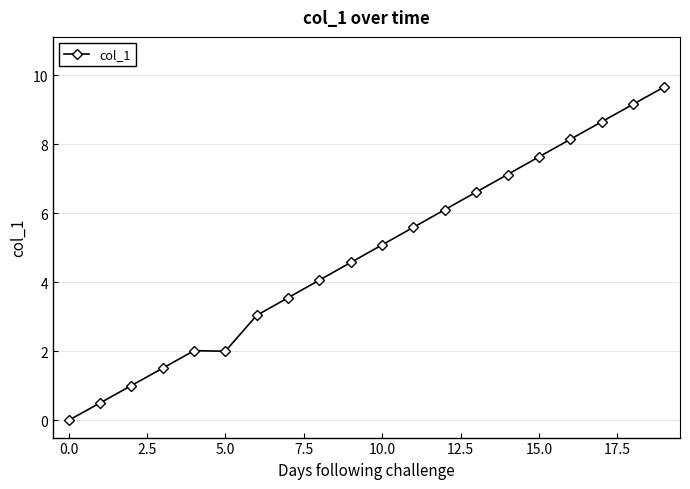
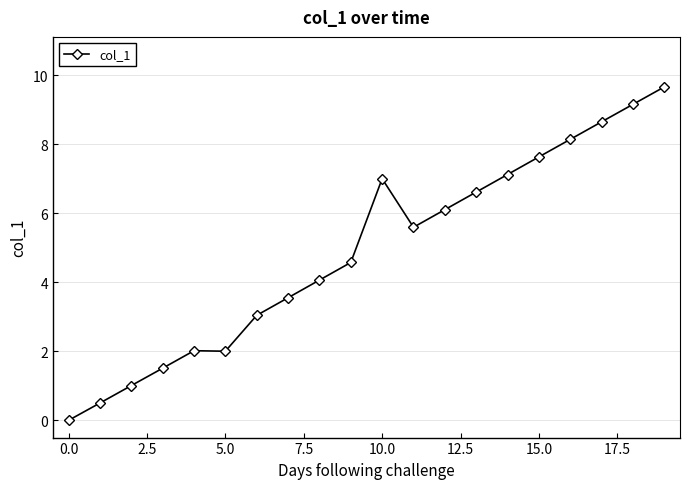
10.0: 5.1 -> 7.0
